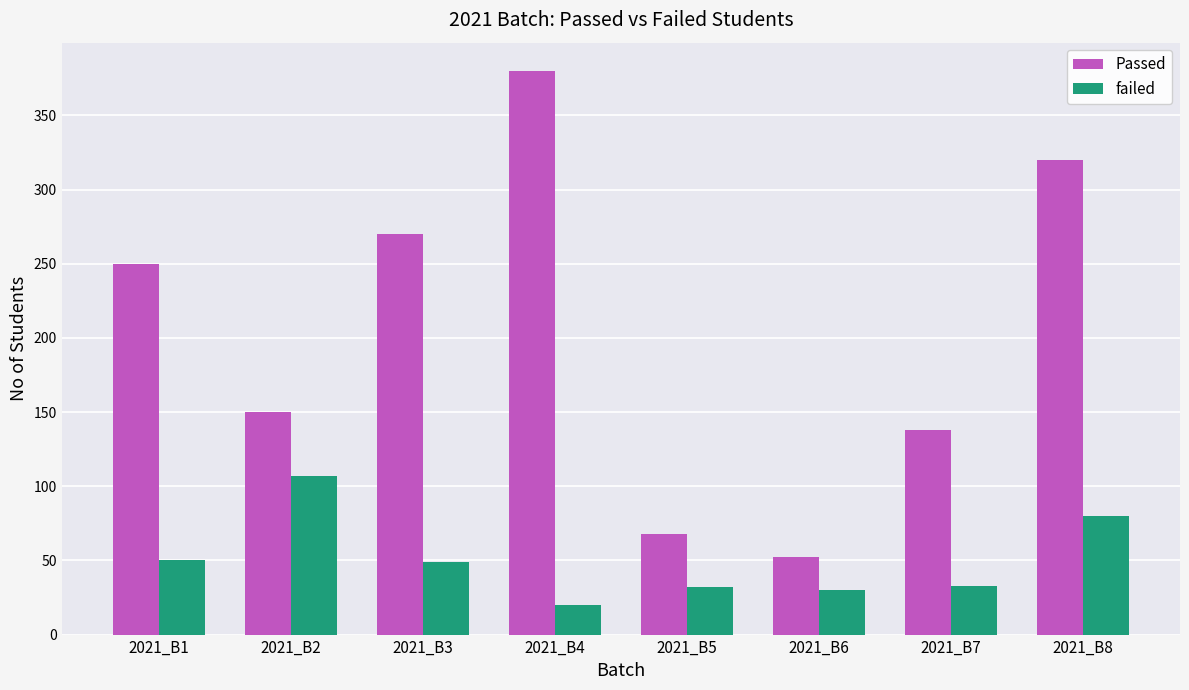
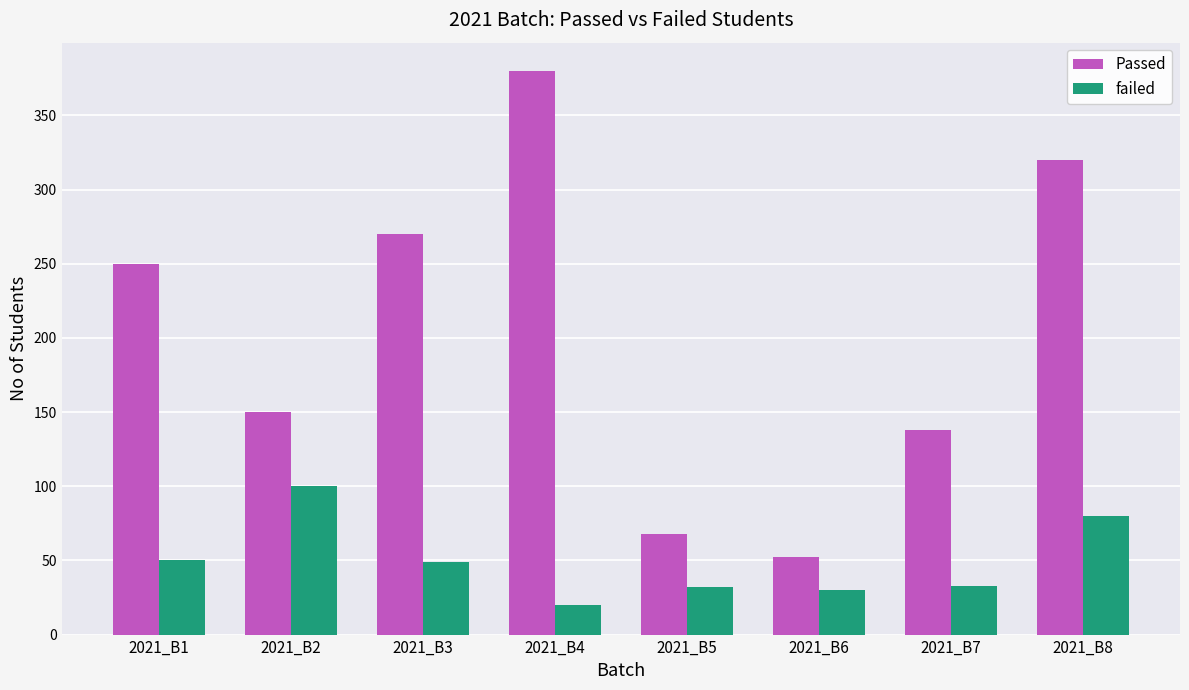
failed, 2021_B2: 107 -> 100
